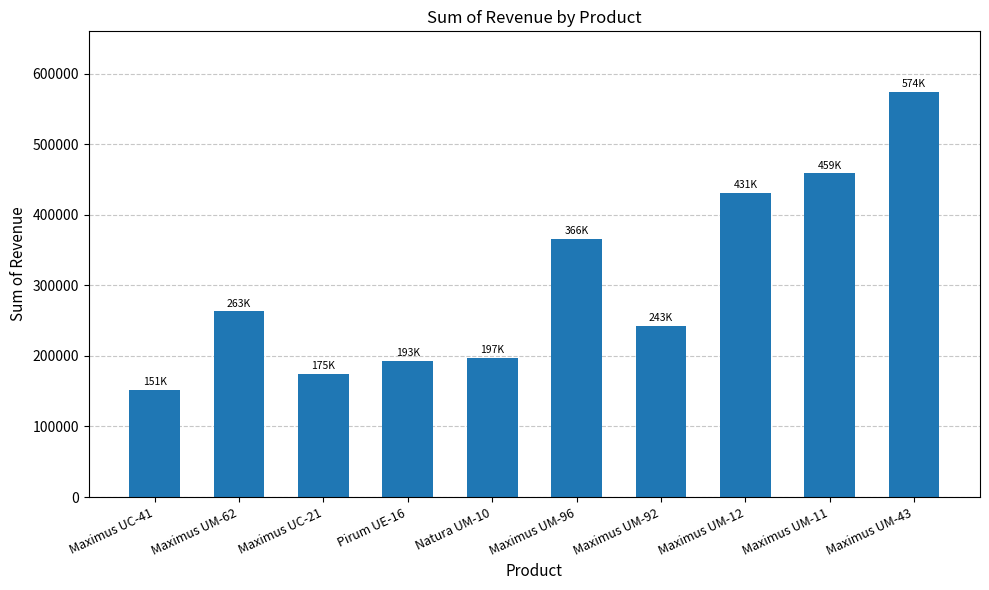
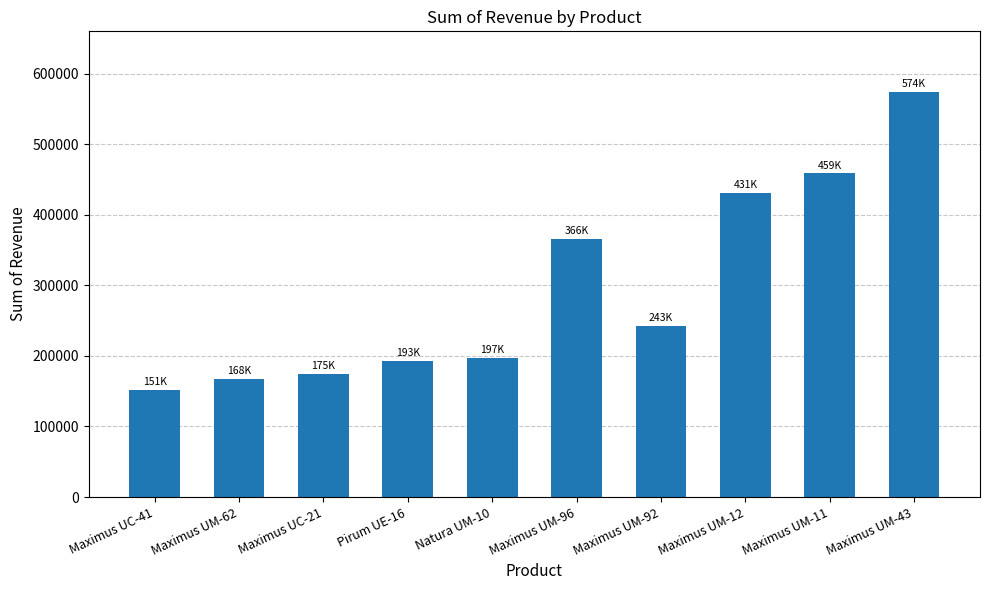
Maximus UM-62: 263K -> 168K
